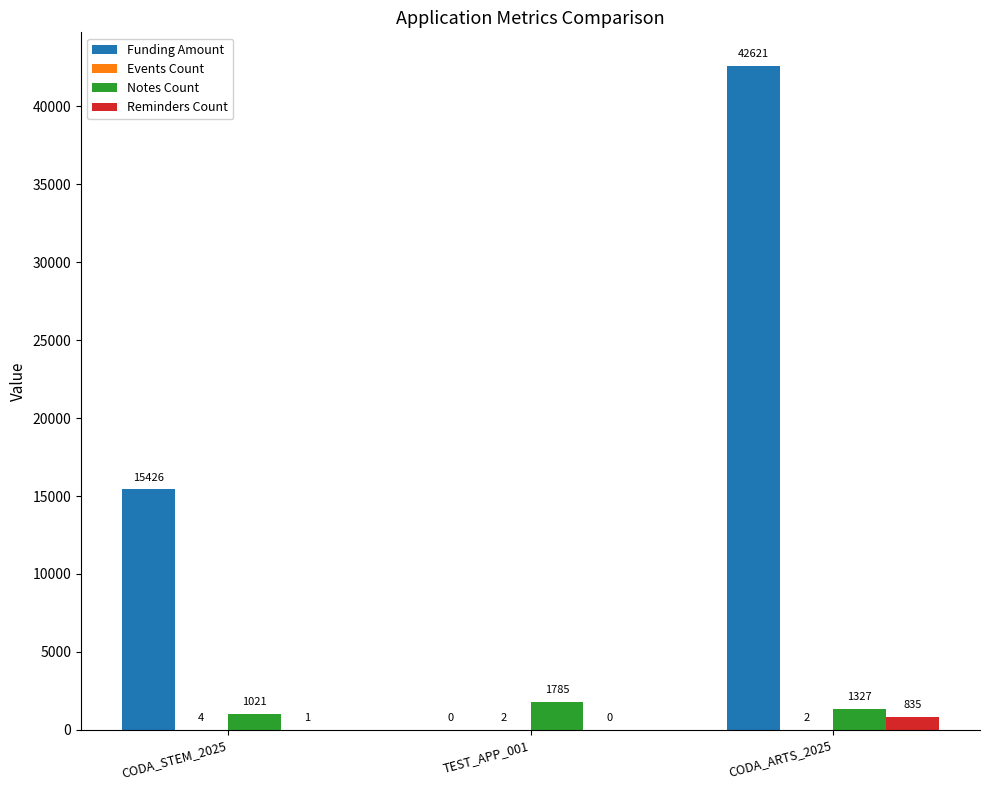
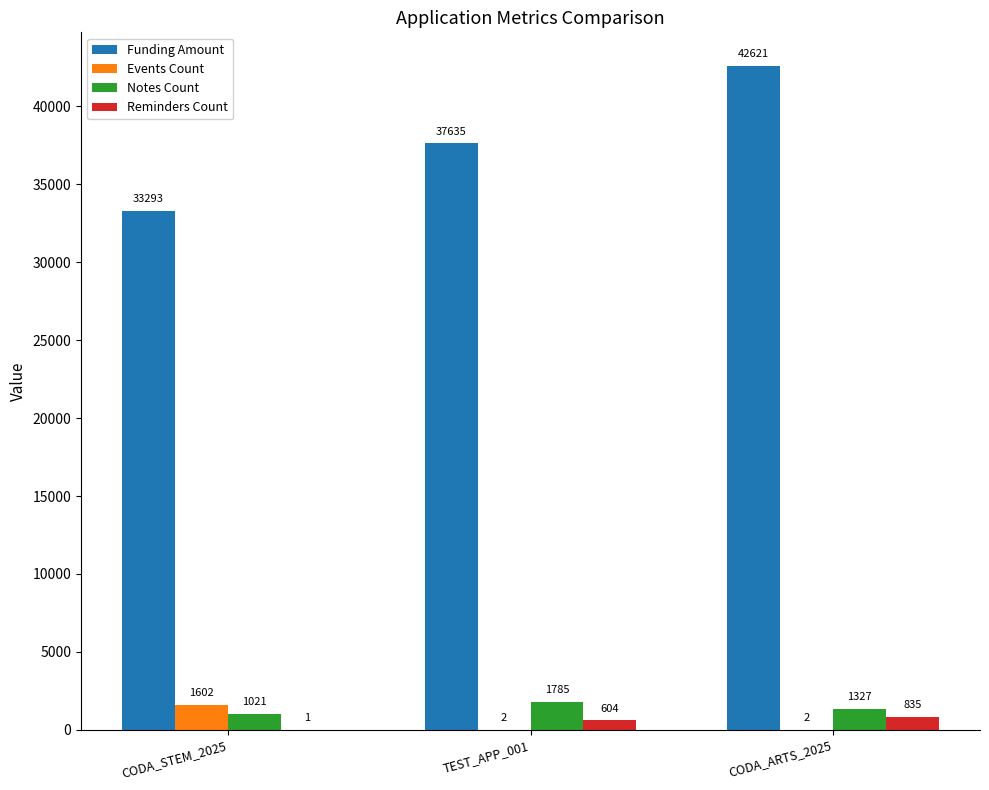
Funding Amount, CODA_STEM_2025: 15426 -> 33293
Events Count, CODA_STEM_2025: 4 -> 1602
Funding Amount, TEST_APP_001: 0 -> 37635
Reminders Count, TEST_APP_001: 0 -> 604
